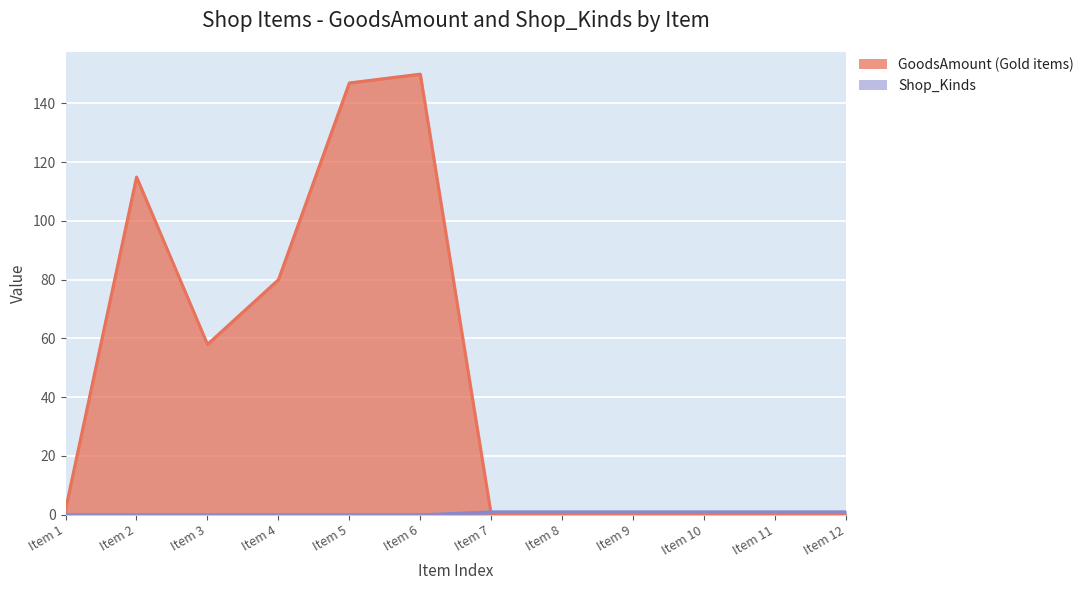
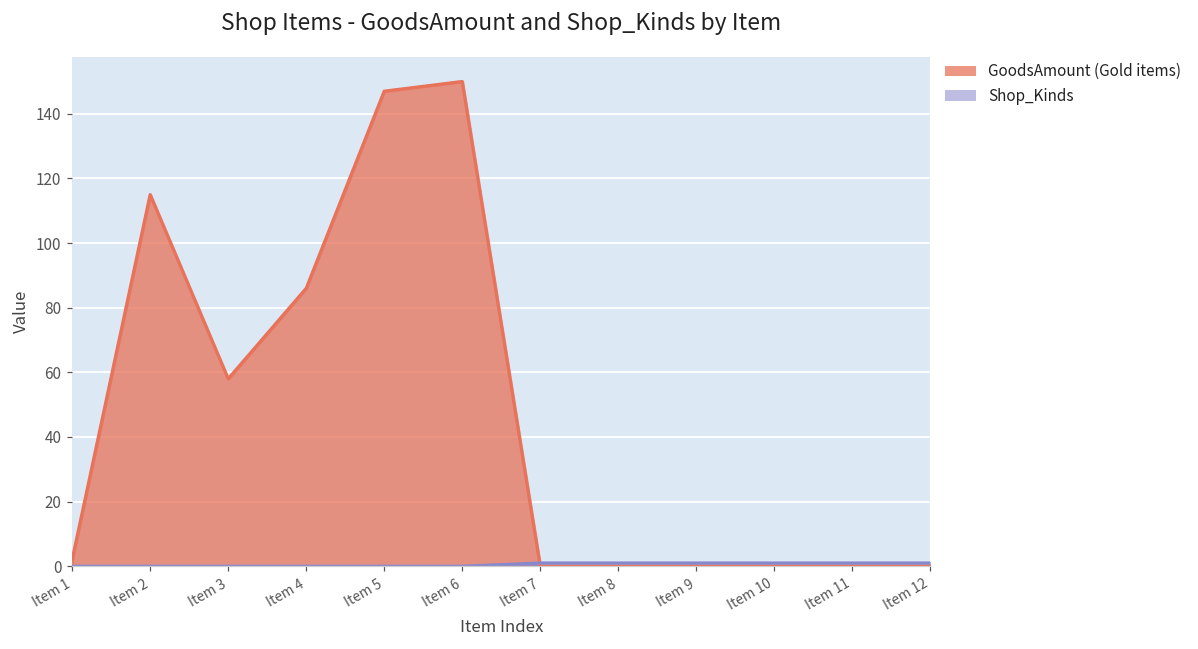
GoodsAmount (Gold items), Item 4: 80 -> 86
